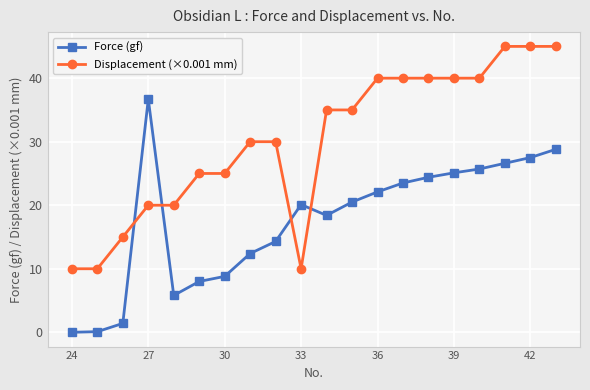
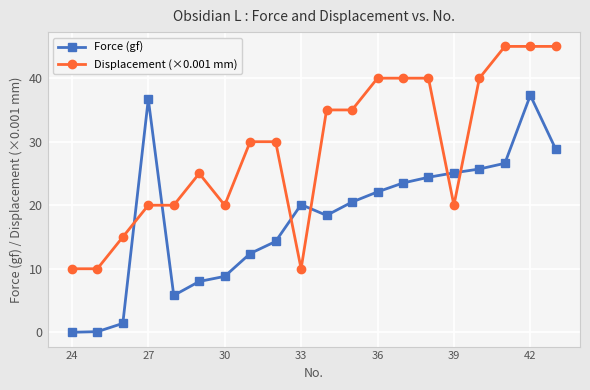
Displacement (×0.001 mm), 30: 25 -> 20
Displacement (×0.001 mm), 39: 40 -> 20
Force (gf), 42: 28 -> 37
